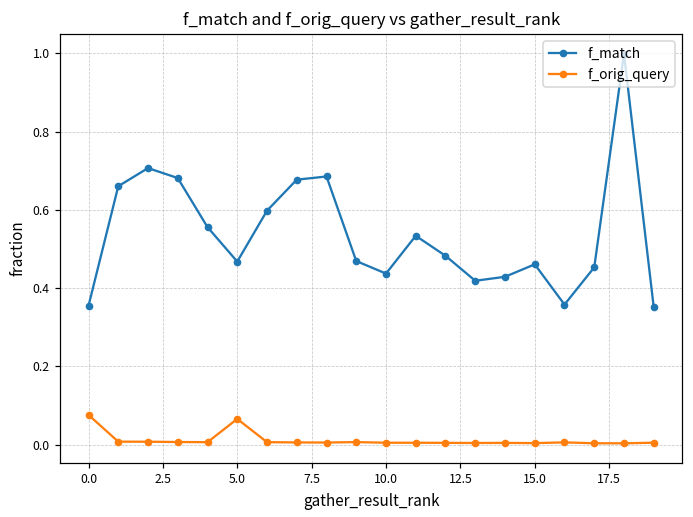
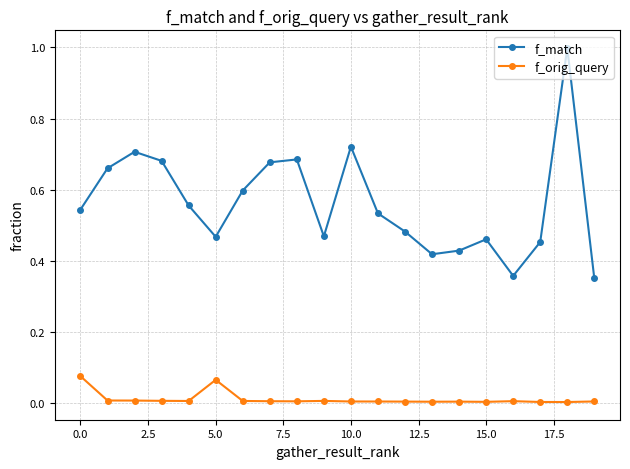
f_match, 0.0: 0.35 -> 0.54
f_match, 10.0: 0.44 -> 0.72
